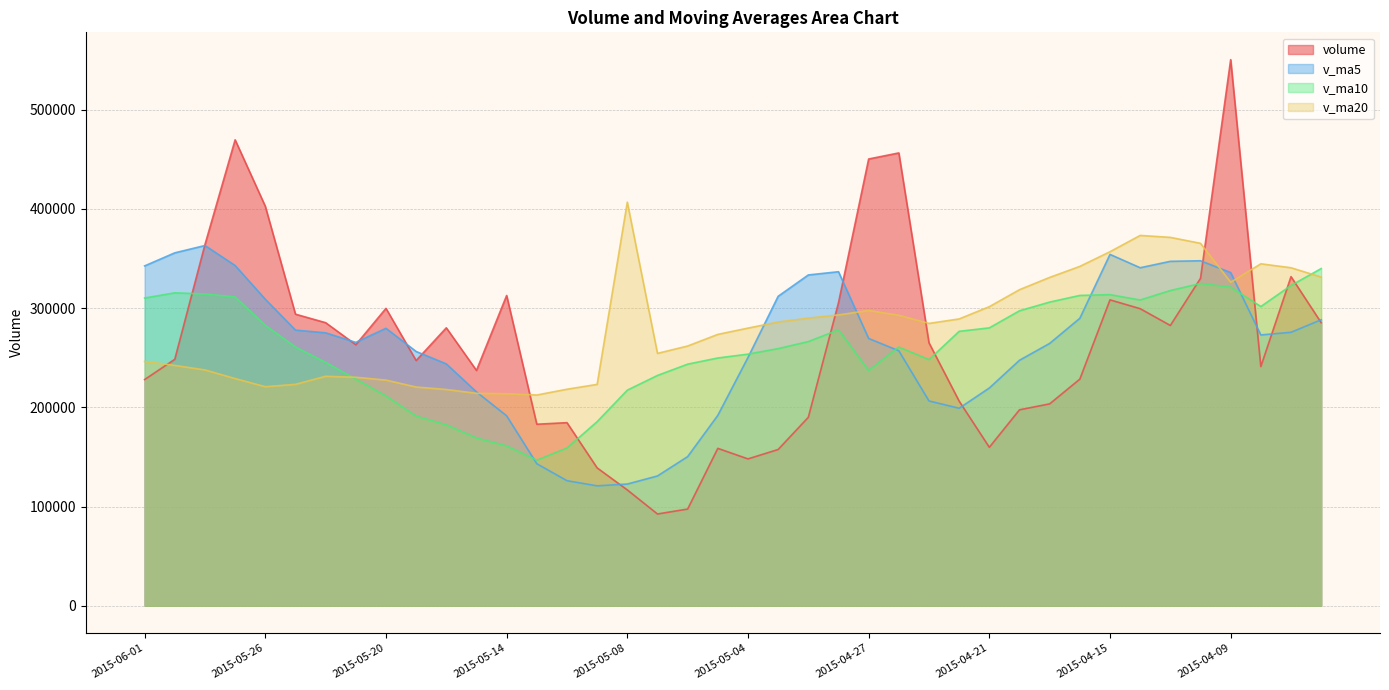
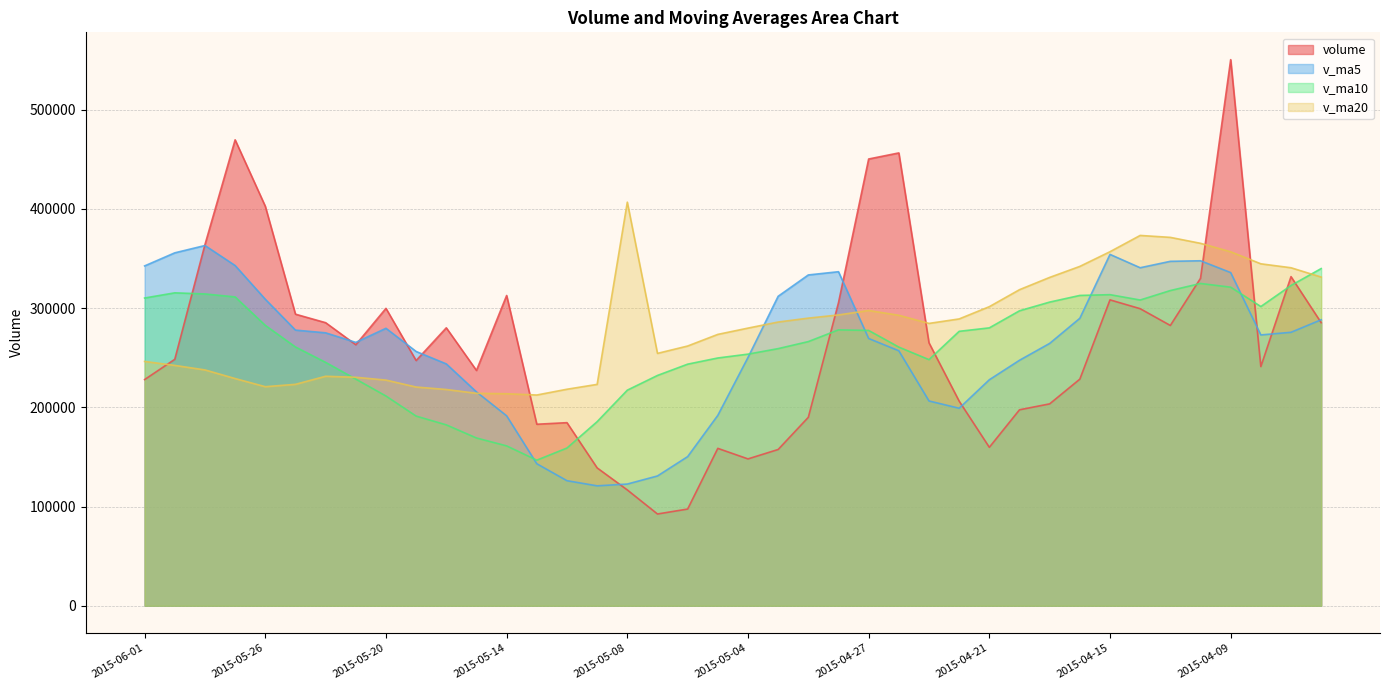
v_ma10, 2015-04-27: 240000 -> 280000
v_ma5, 2015-04-21: 220000 -> 230000
v_ma20, 2015-04-09: 330000 -> 360000
